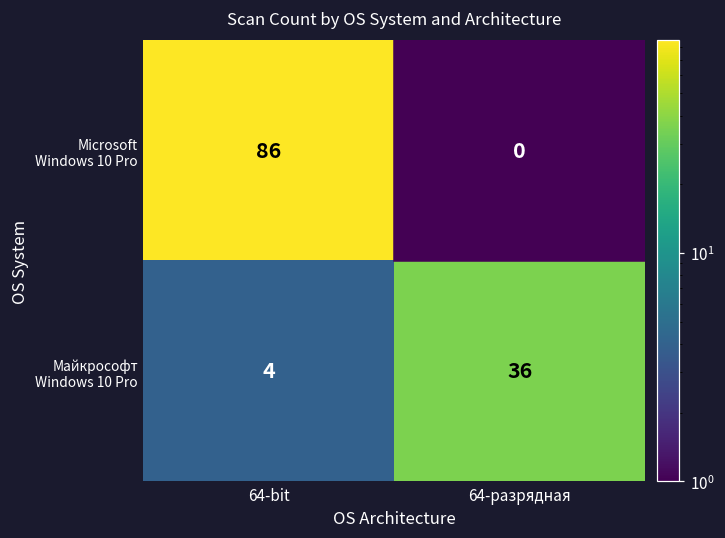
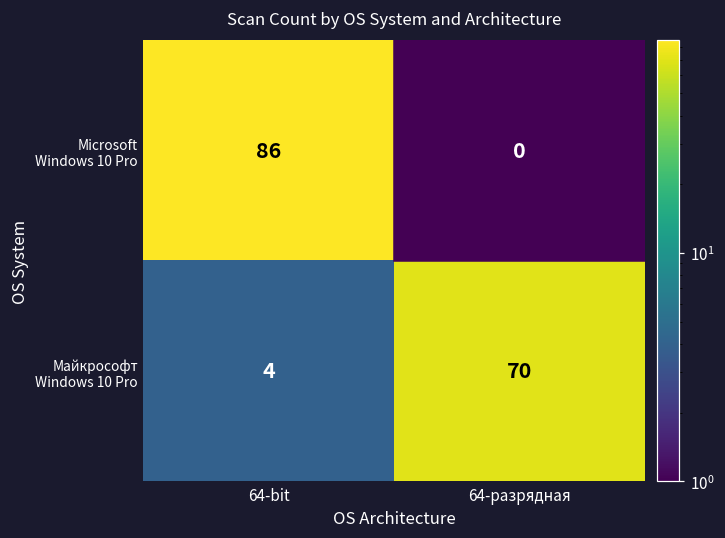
Майкрософт Windows 10 Pro, 64-разрядная: 36 -> 70
